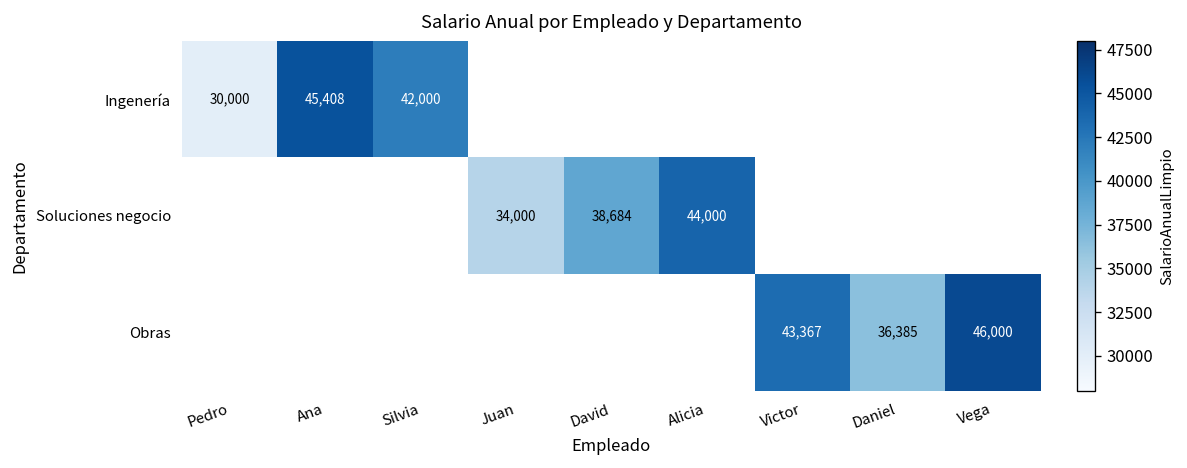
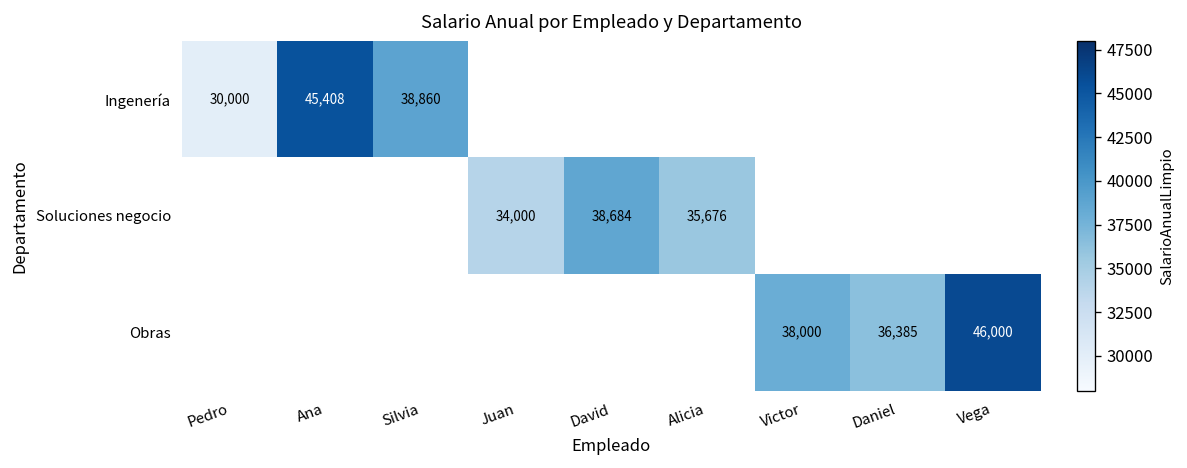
Ingenería, Silvia: 42,000 -> 38,860
Soluciones negocio, Alicia: 44,000 -> 35,676
Obras, Victor: 43,367 -> 38,000
